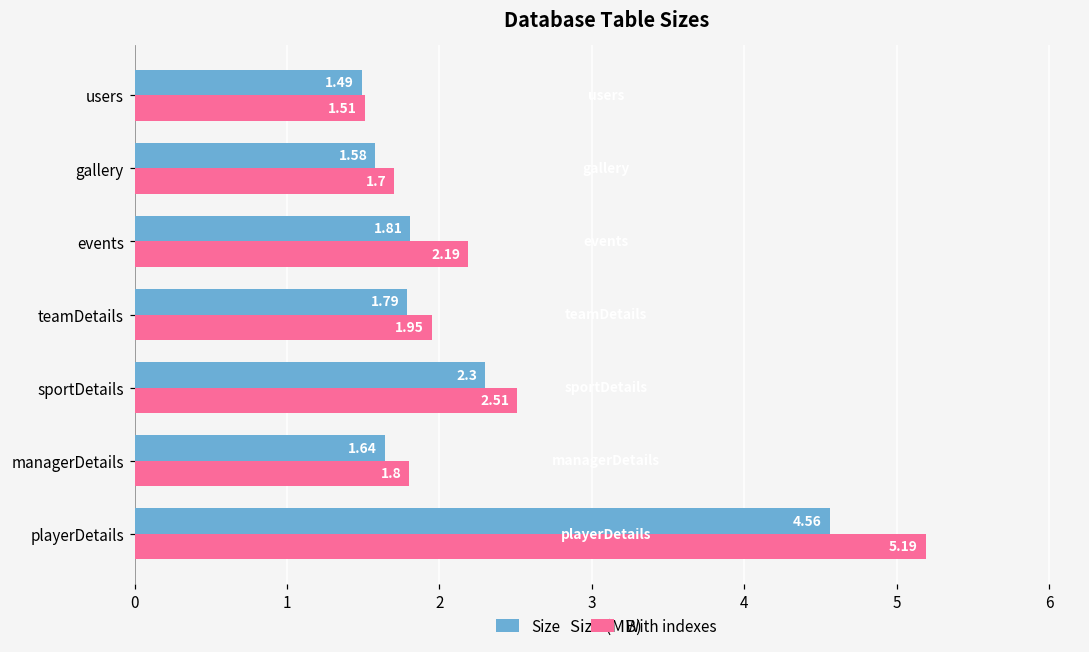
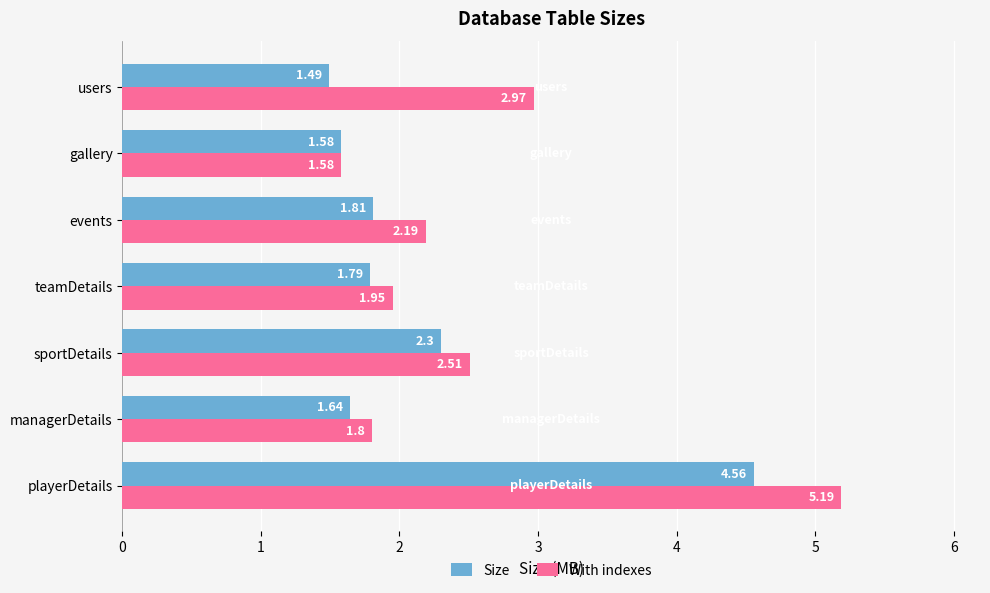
With indexes, users: 1.51 -> 2.97
With indexes, gallery: 1.7 -> 1.58
